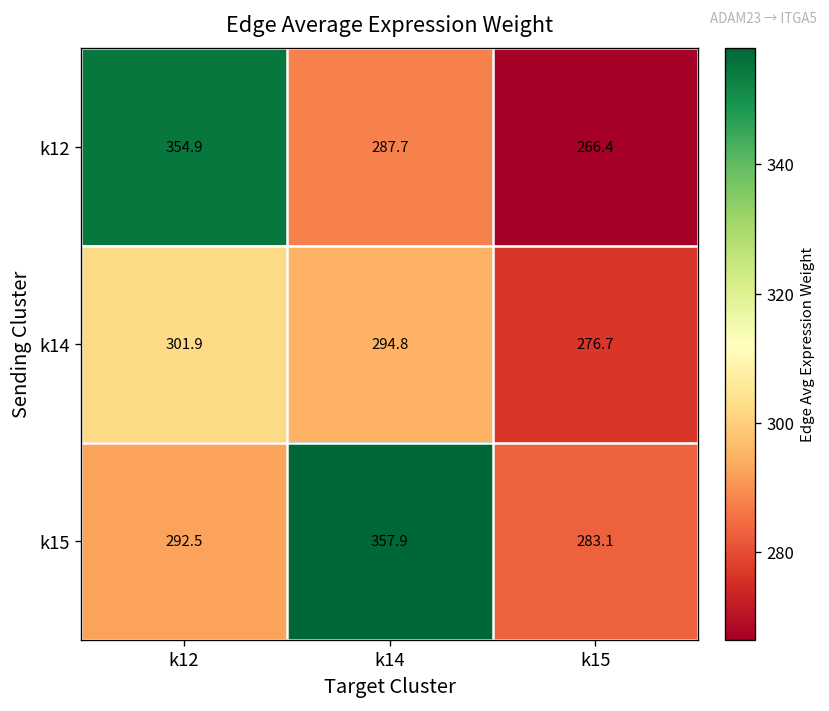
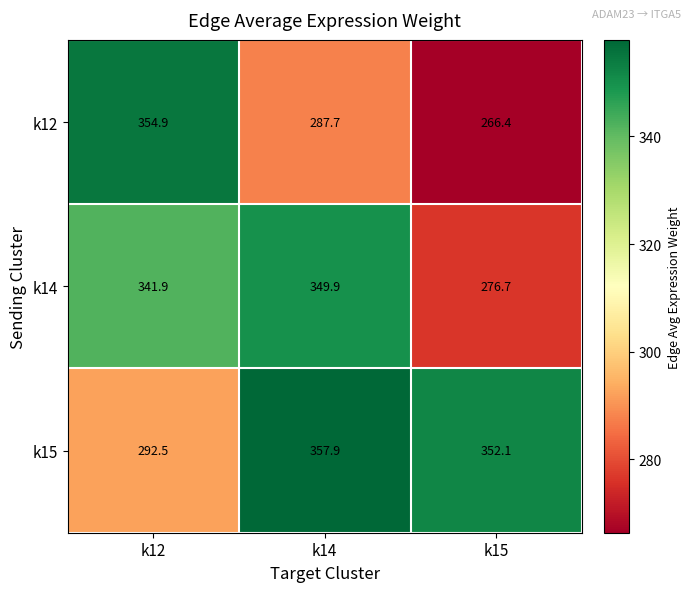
k14, k12: 301.9 -> 341.9
k14, k14: 294.8 -> 349.9
k15, k15: 283.1 -> 352.1
